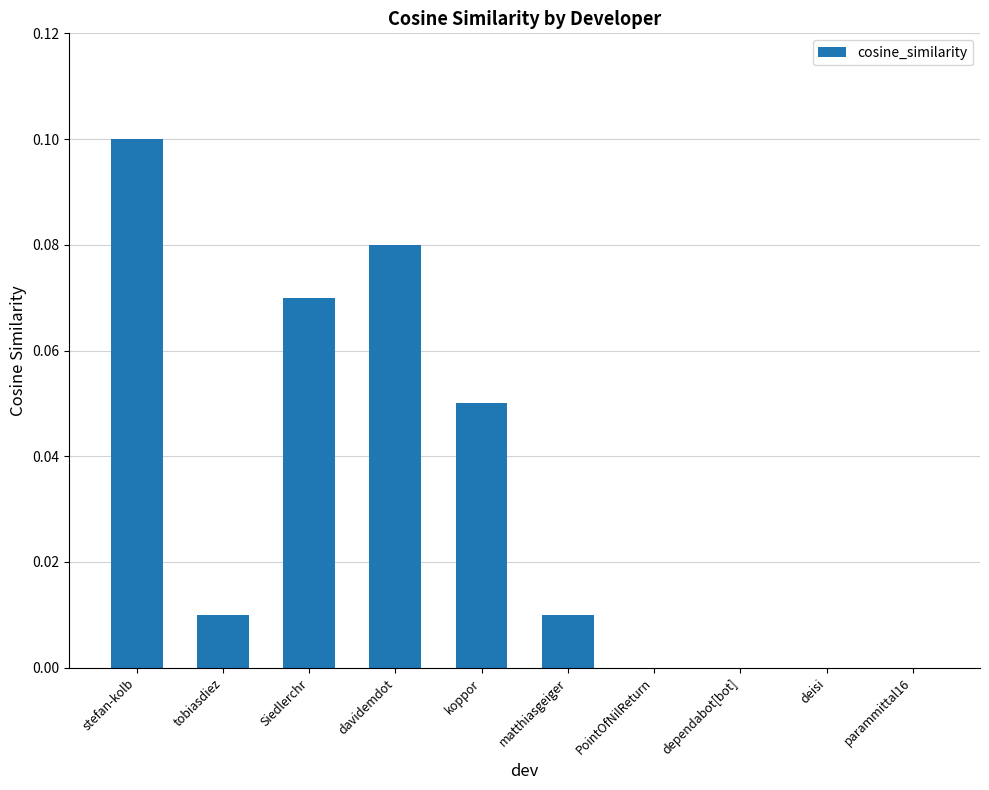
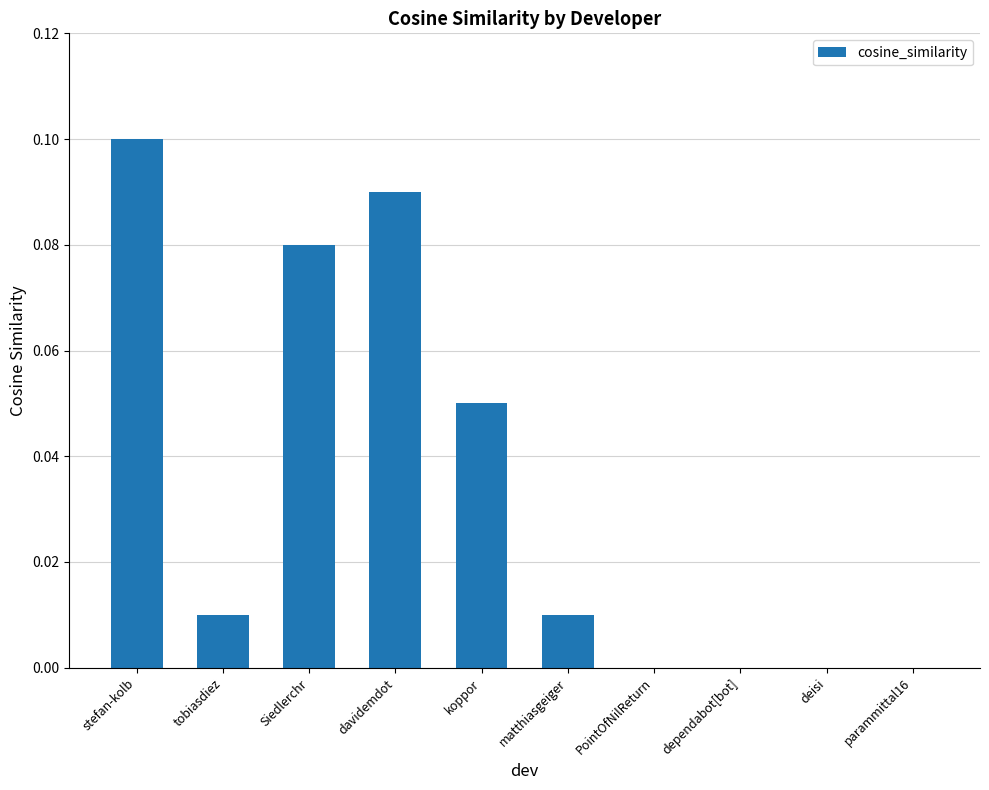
Siedlerchr: 0.07 -> 0.08
davidemdot: 0.08 -> 0.09
